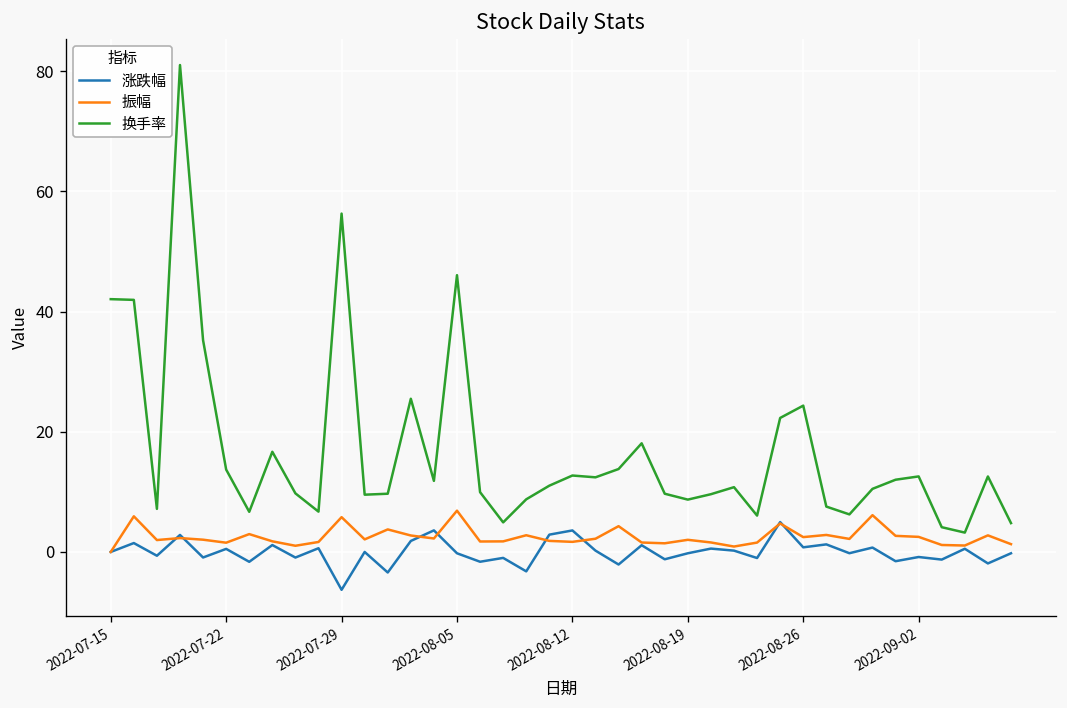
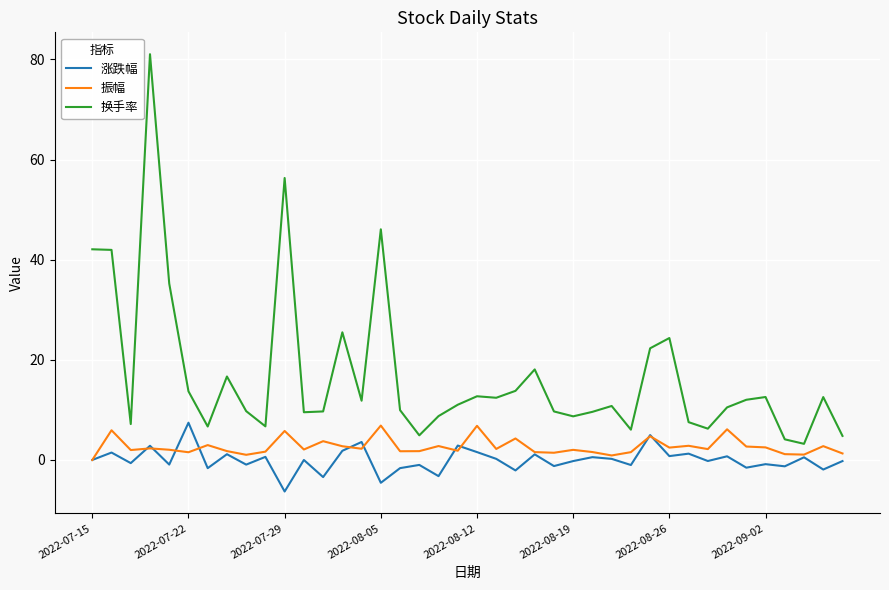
涨跌幅, 2022-07-22: 1 -> 7
涨跌幅, 2022-08-05: 0 -> -5
涨跌幅, 2022-08-12: 4 -> 2
振幅, 2022-08-12: 2 -> 7
